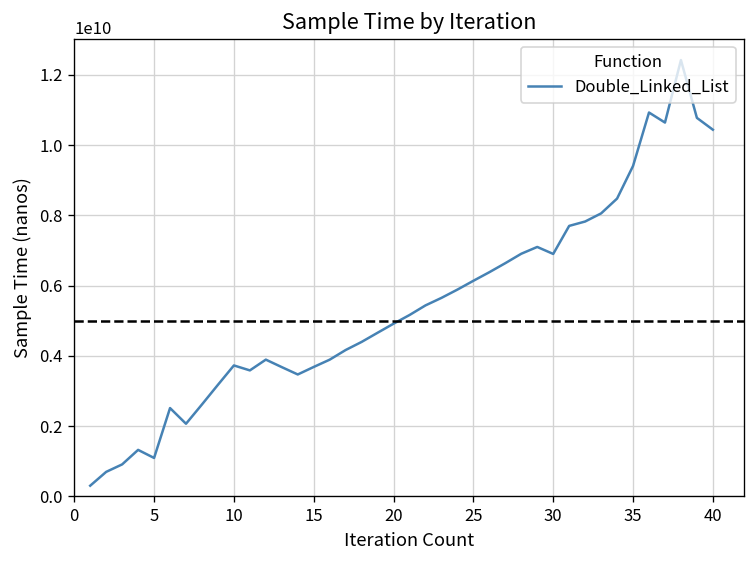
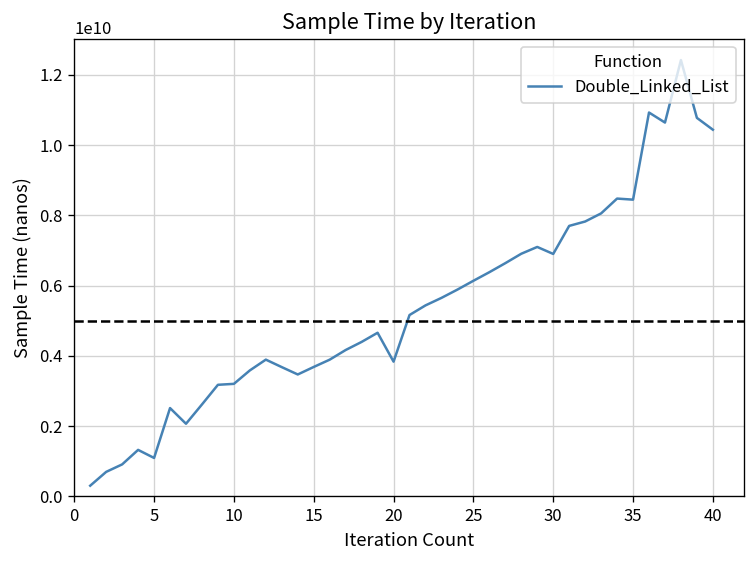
10: 3700000000 -> 3200000000
20: 4900000000 -> 3800000000
35: 9400000000 -> 8400000000
